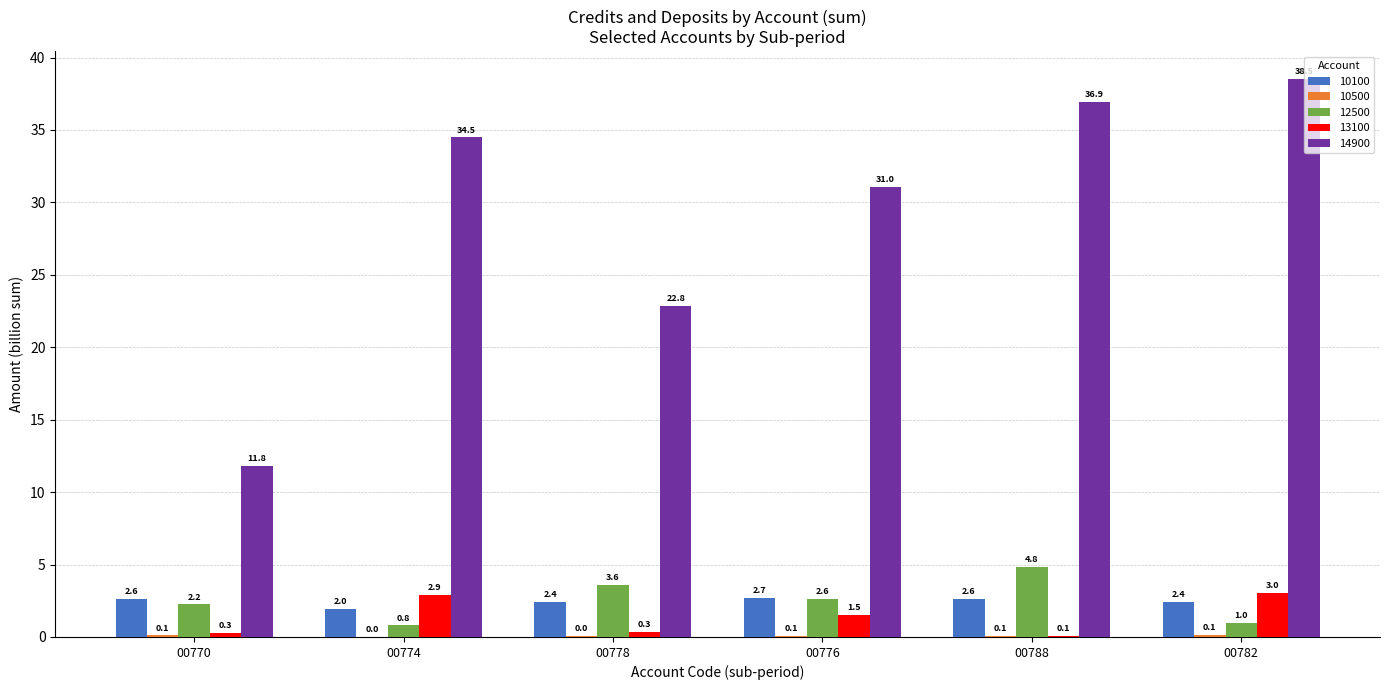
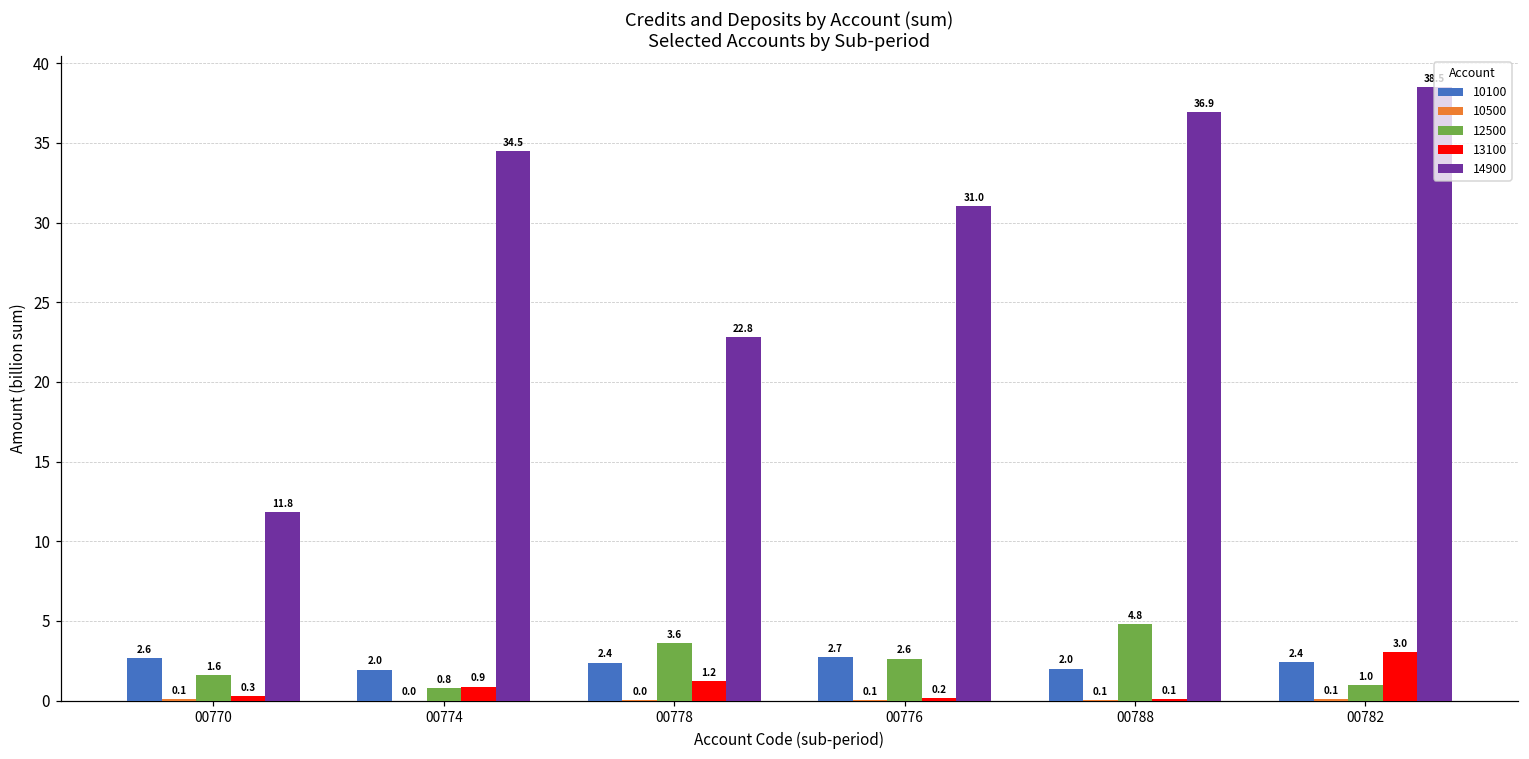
12500, 00770: 2.2 -> 1.6
13100, 00774: 2.9 -> 0.9
13100, 00778: 0.3 -> 1.2
13100, 00776: 1.5 -> 0.2
10100, 00788: 2.6 -> 2.0
